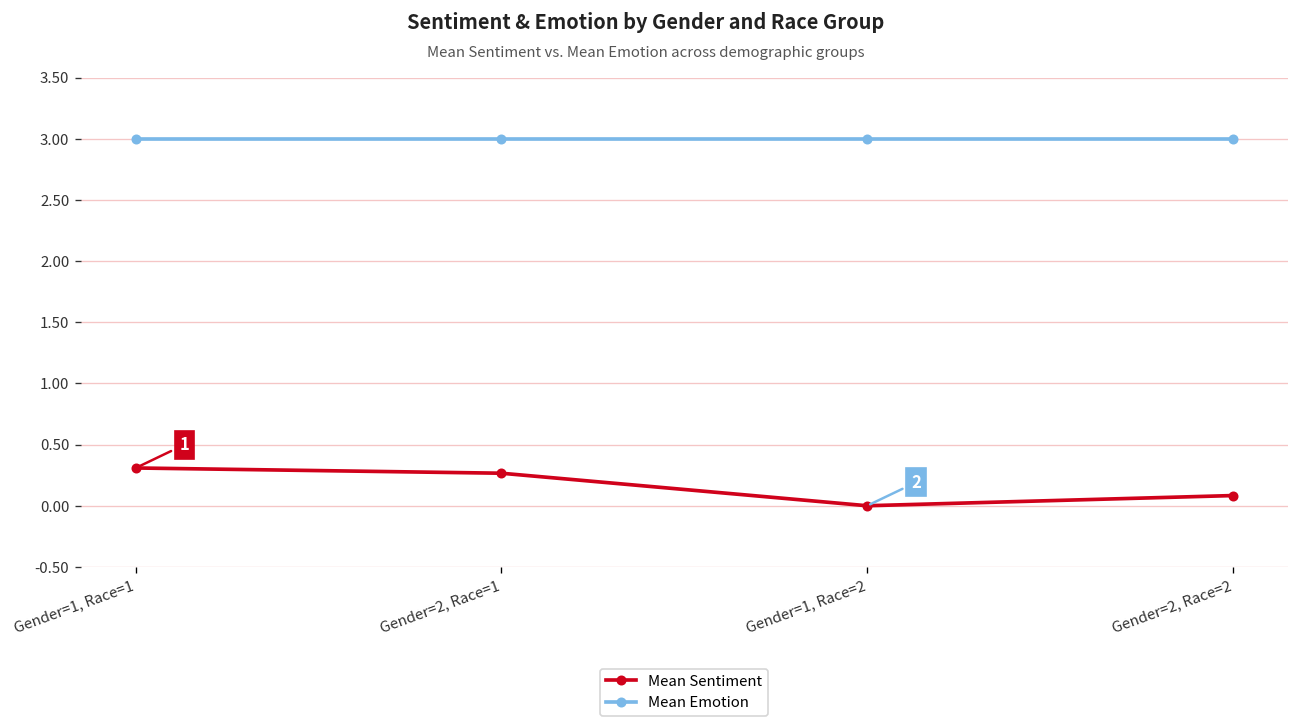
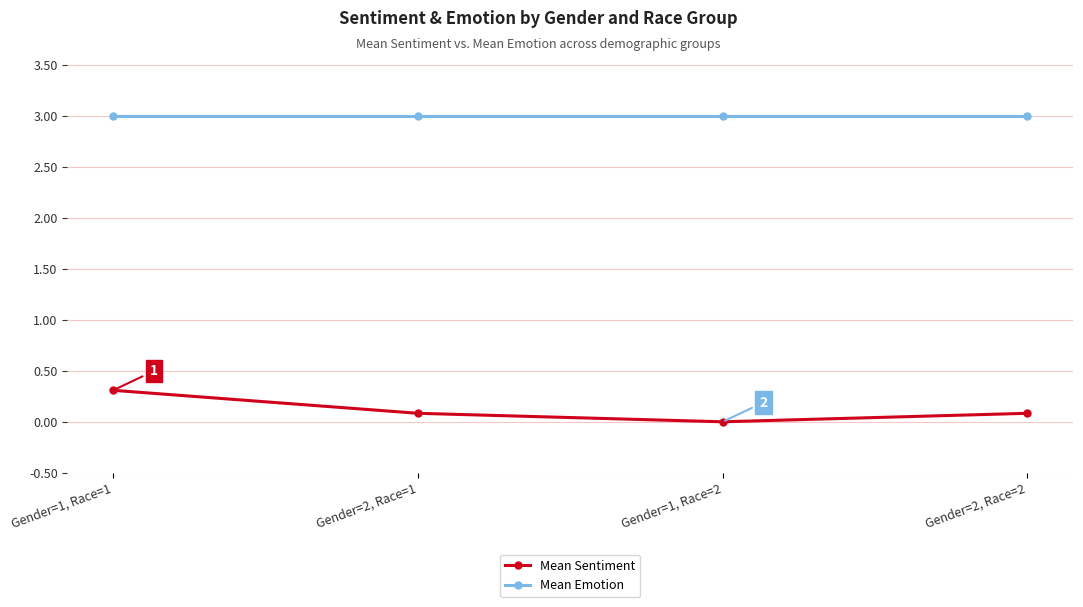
Mean Sentiment, Gender=2, Race=1: 0.27 -> 0.08
